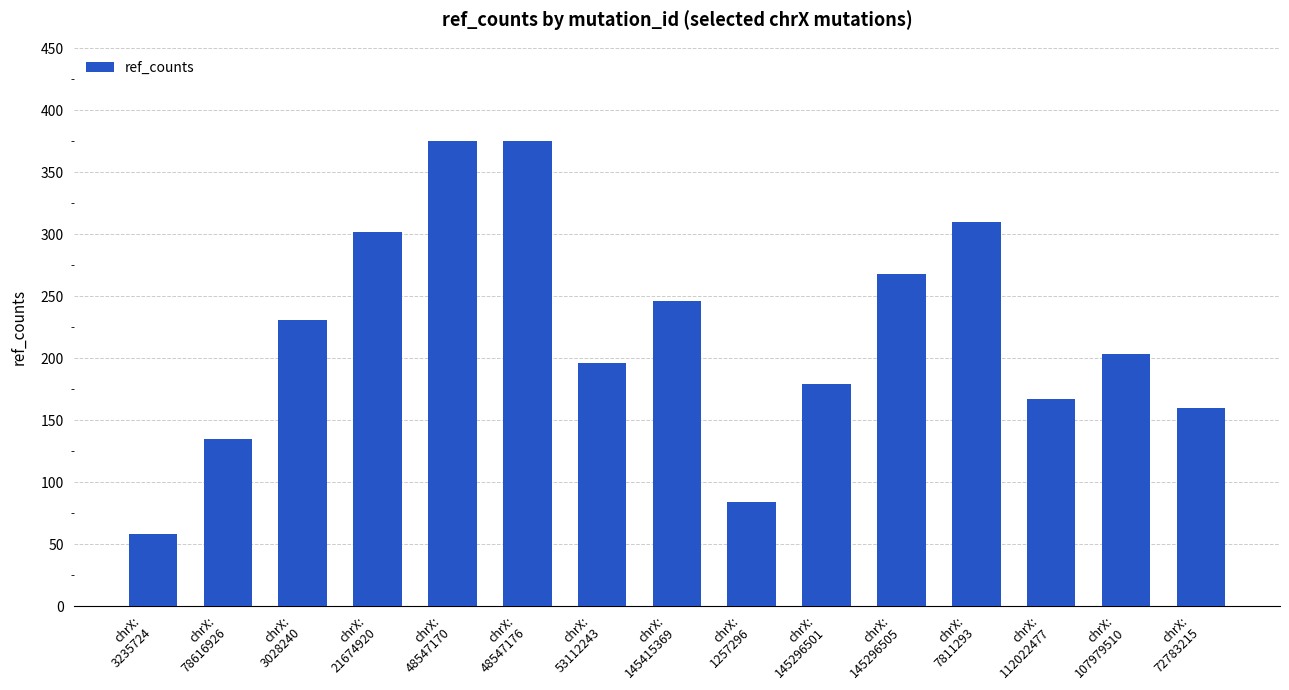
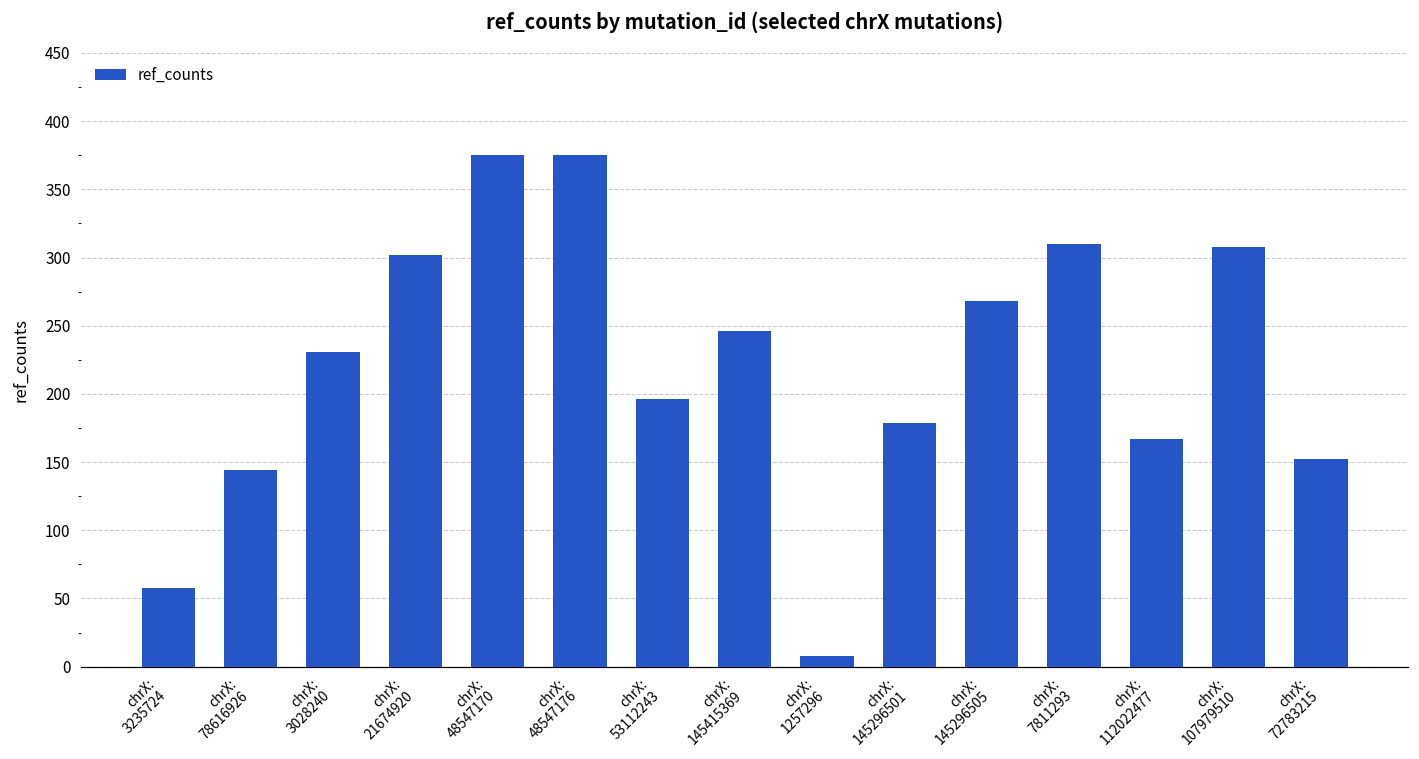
chrX: 78616926: 135 -> 144
chrX: 1257296: 84 -> 8
chrX: 107979510: 203 -> 308
chrX: 72783215: 160 -> 152
